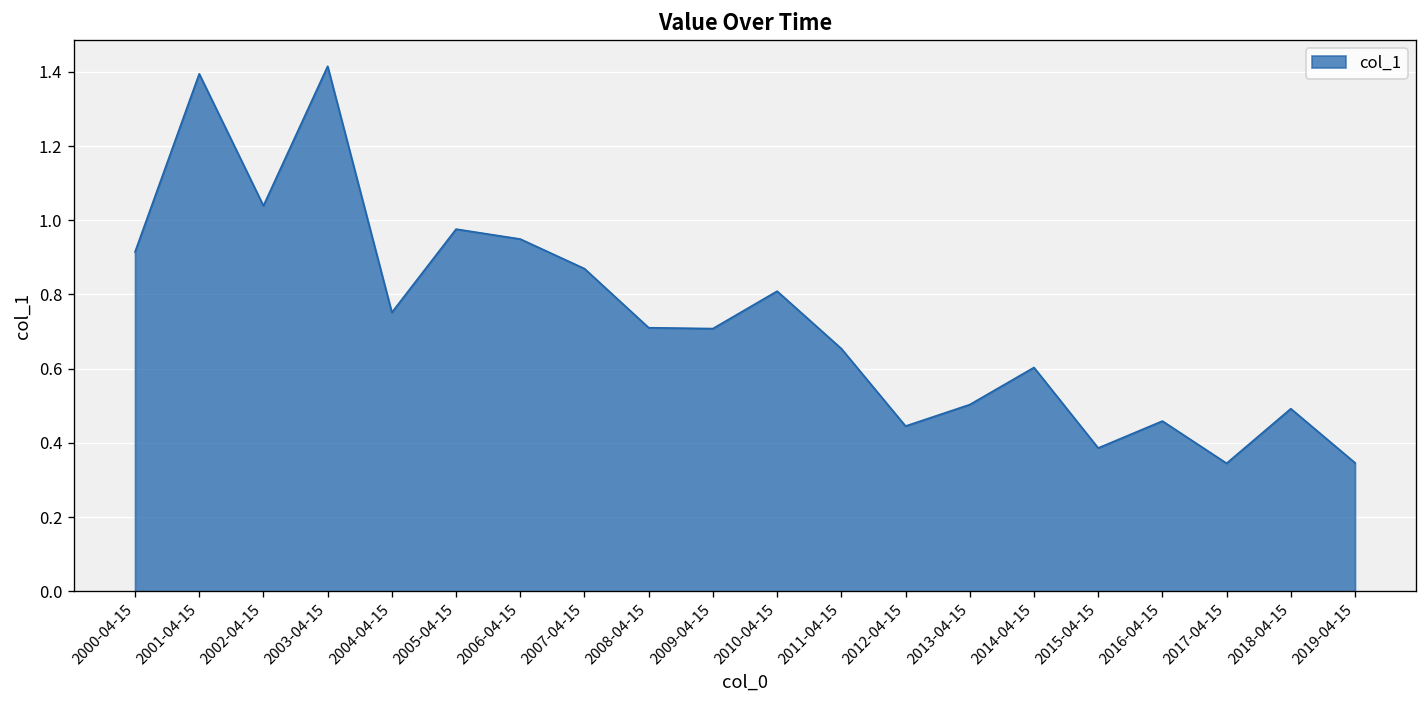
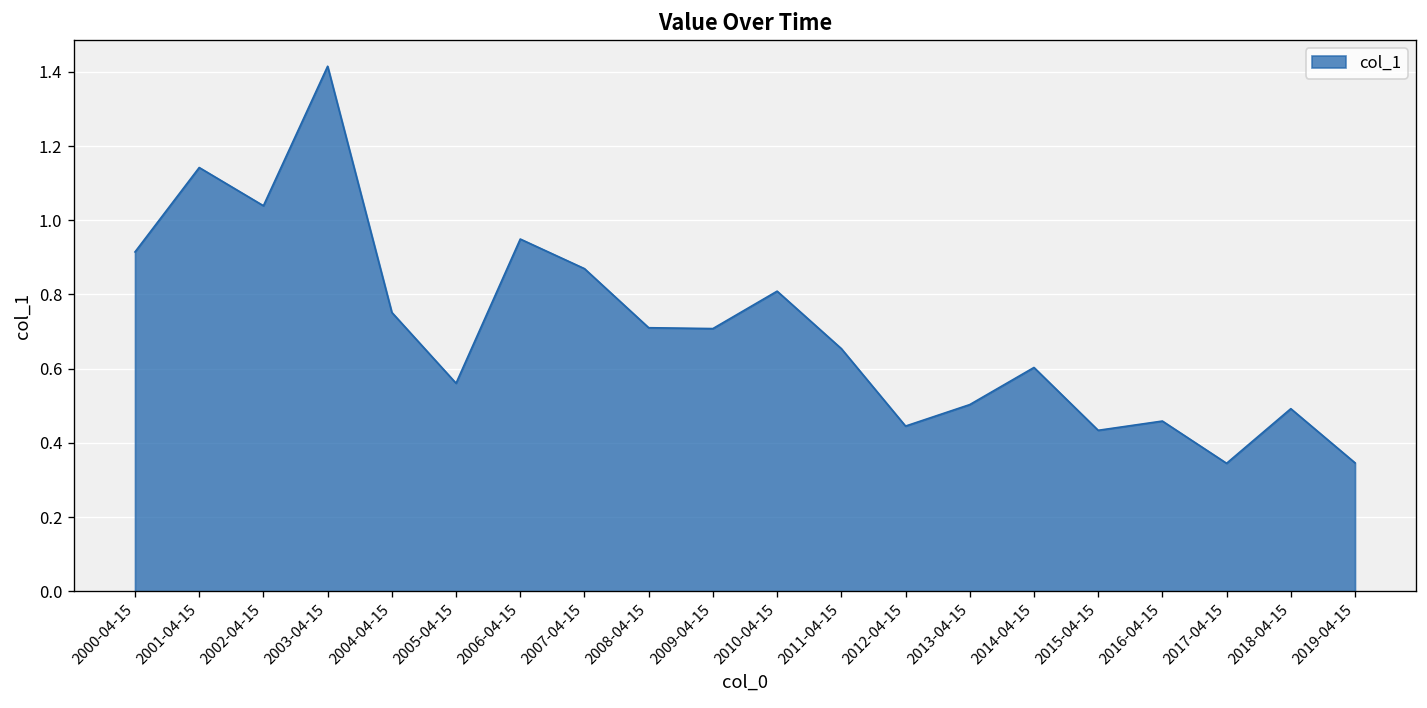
2001-04-15: 1.39 -> 1.14
2005-04-15: 0.98 -> 0.56
2015-04-15: 0.39 -> 0.43
